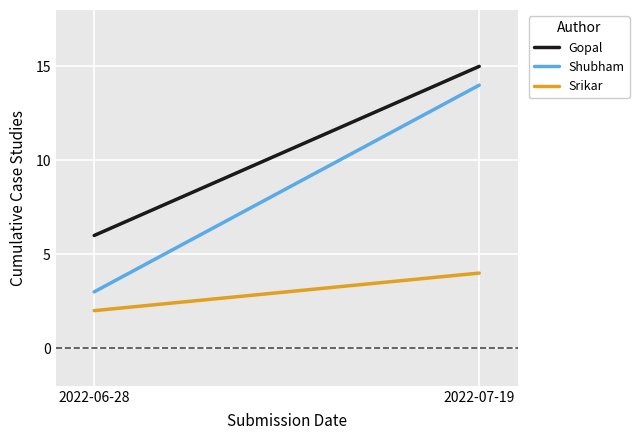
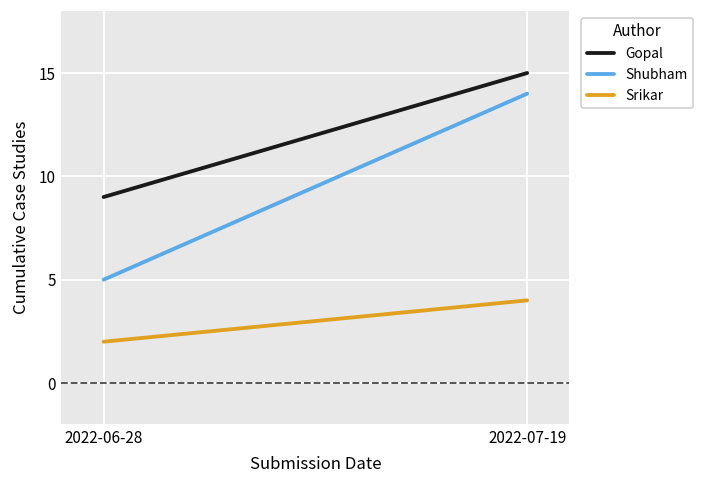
Gopal, 2022-06-28: 6 -> 9
Shubham, 2022-06-28: 3 -> 5
